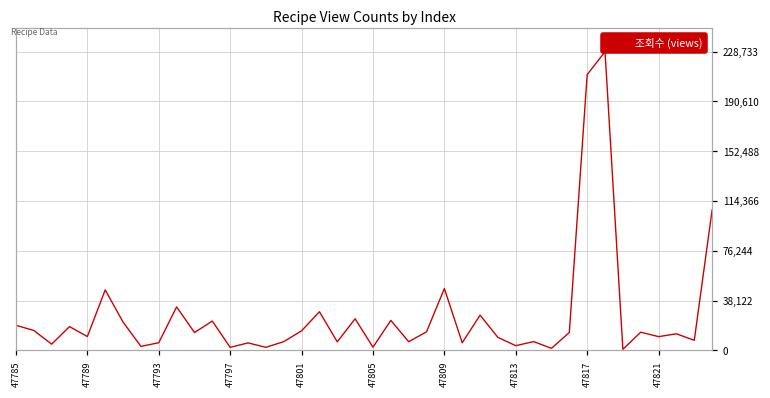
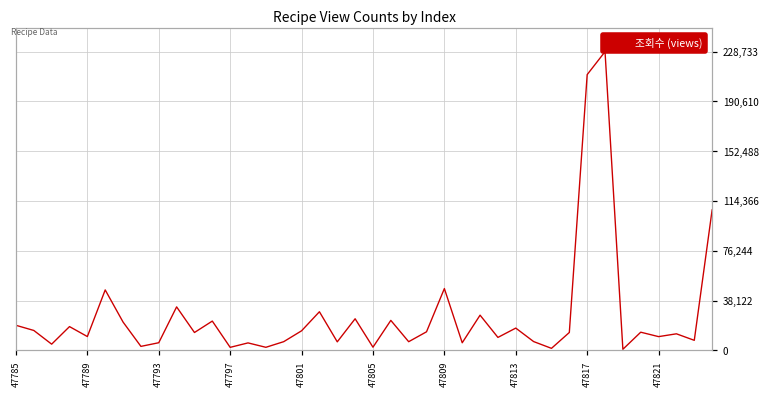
47813: 4,000 -> 17,000
